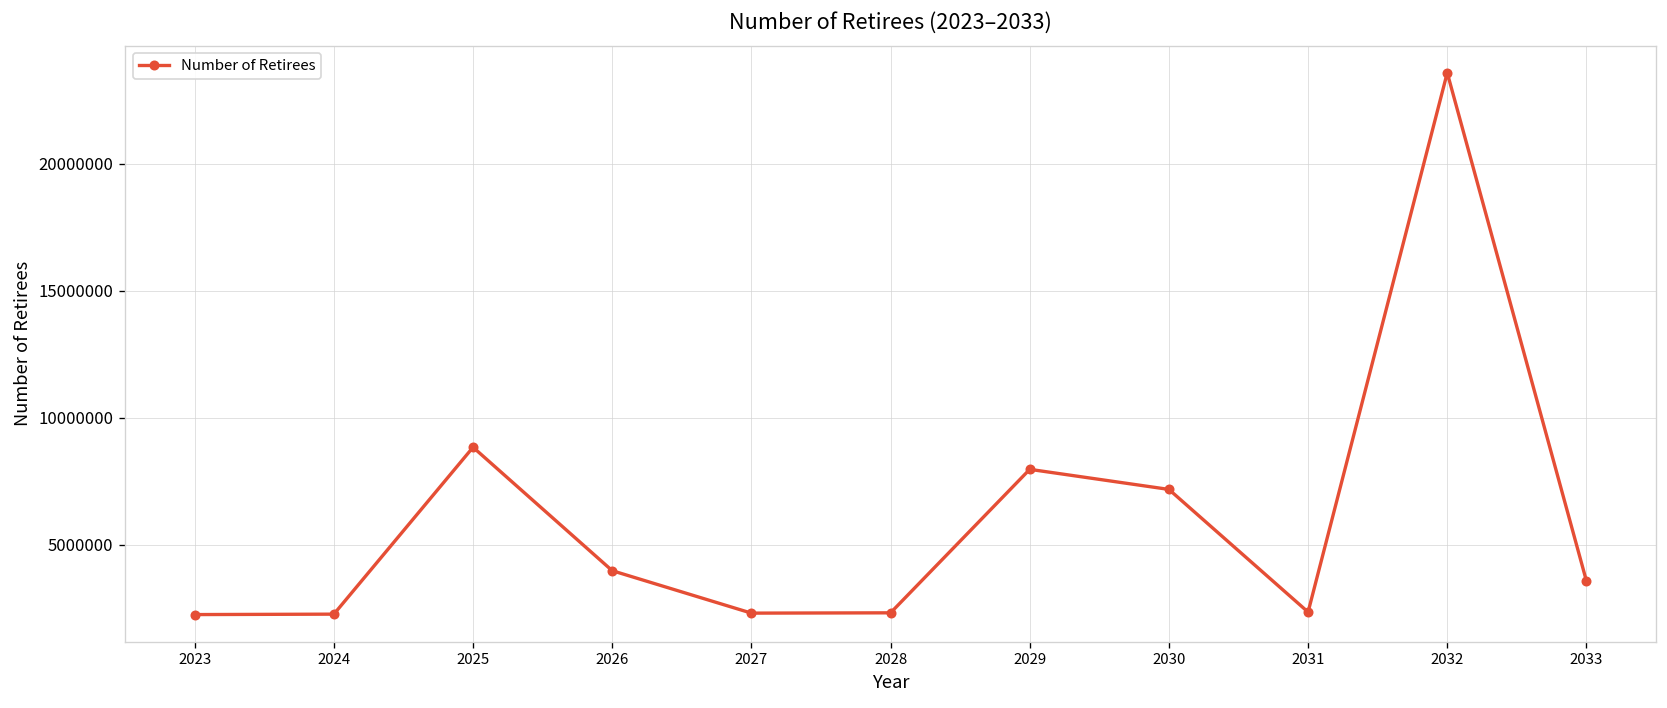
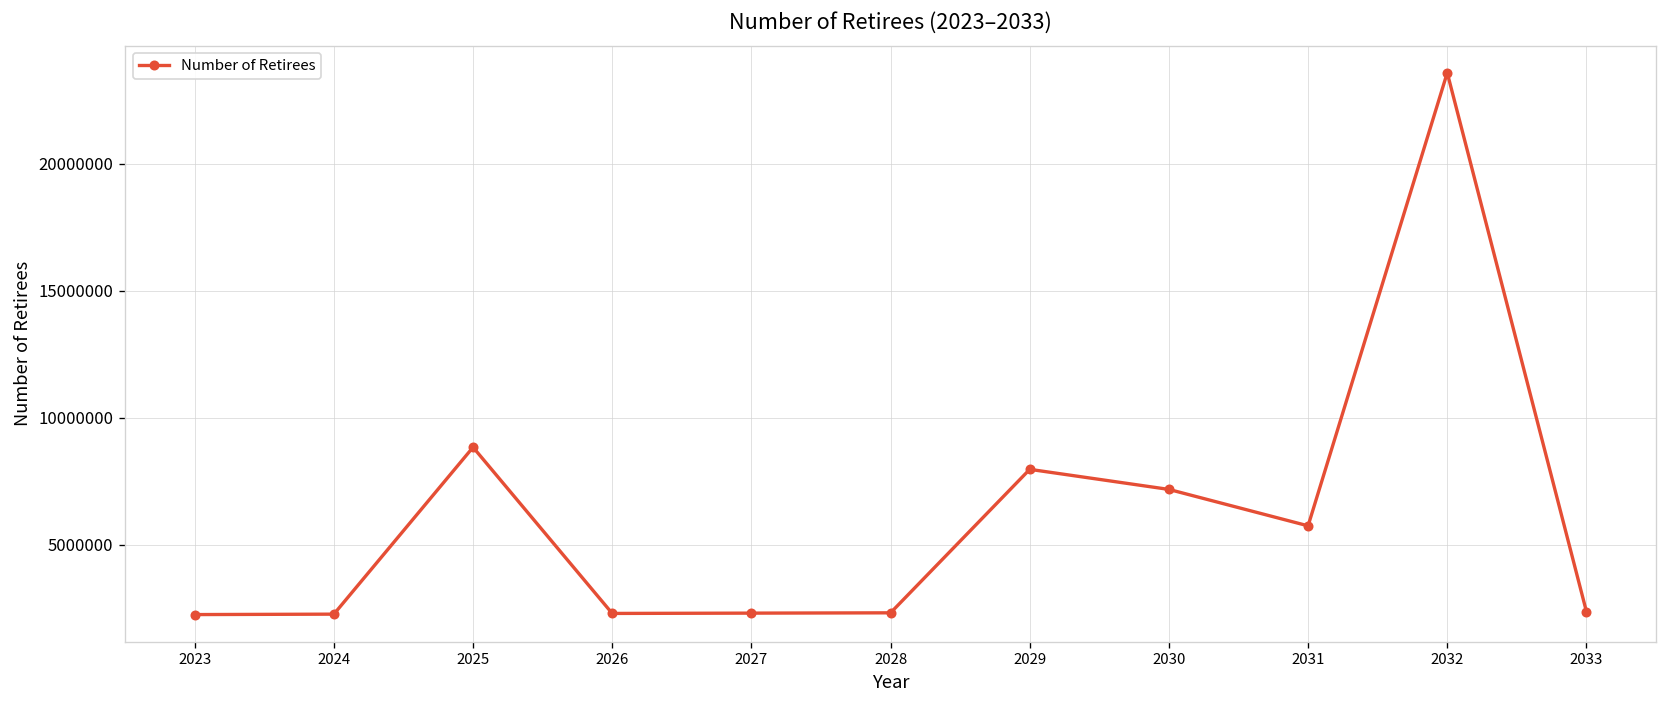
2026: 4000000 -> 2300000
2031: 2300000 -> 5700000
2033: 3600000 -> 2400000
